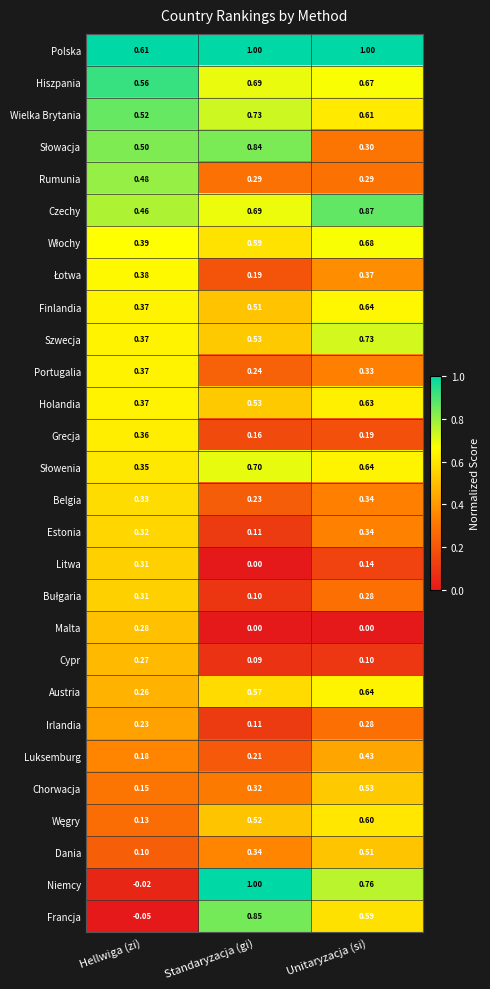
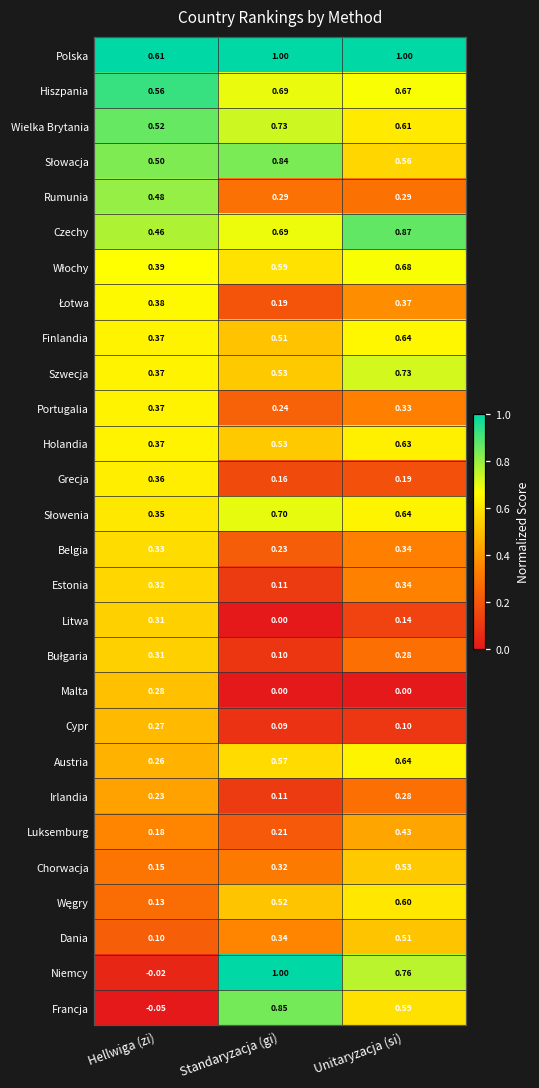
Słowacja, Unitaryzacja (si): 0.30 -> 0.56
